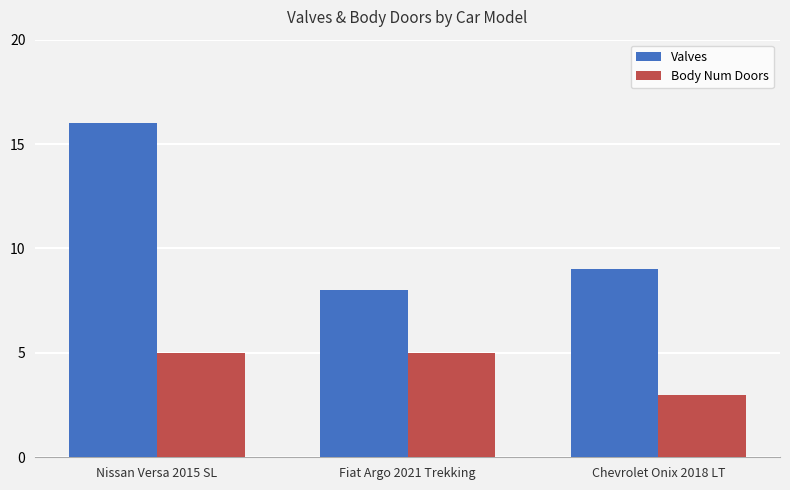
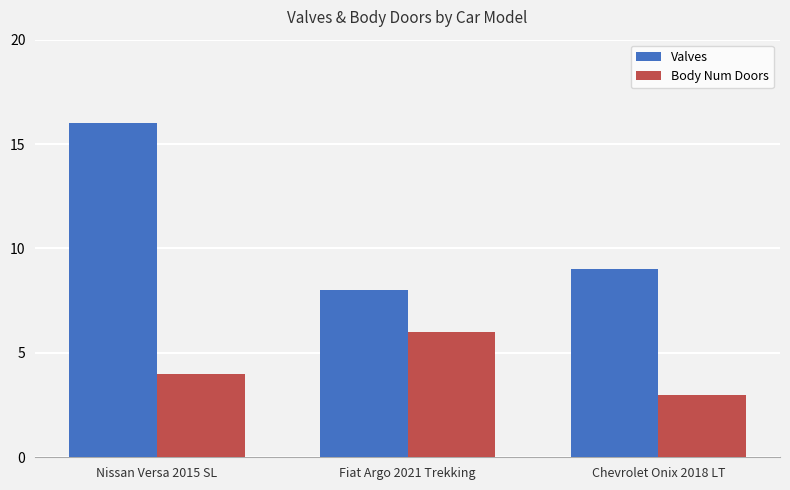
Body Num Doors, Nissan Versa 2015 SL: 5 -> 4
Body Num Doors, Fiat Argo 2021 Trekking: 5 -> 6
